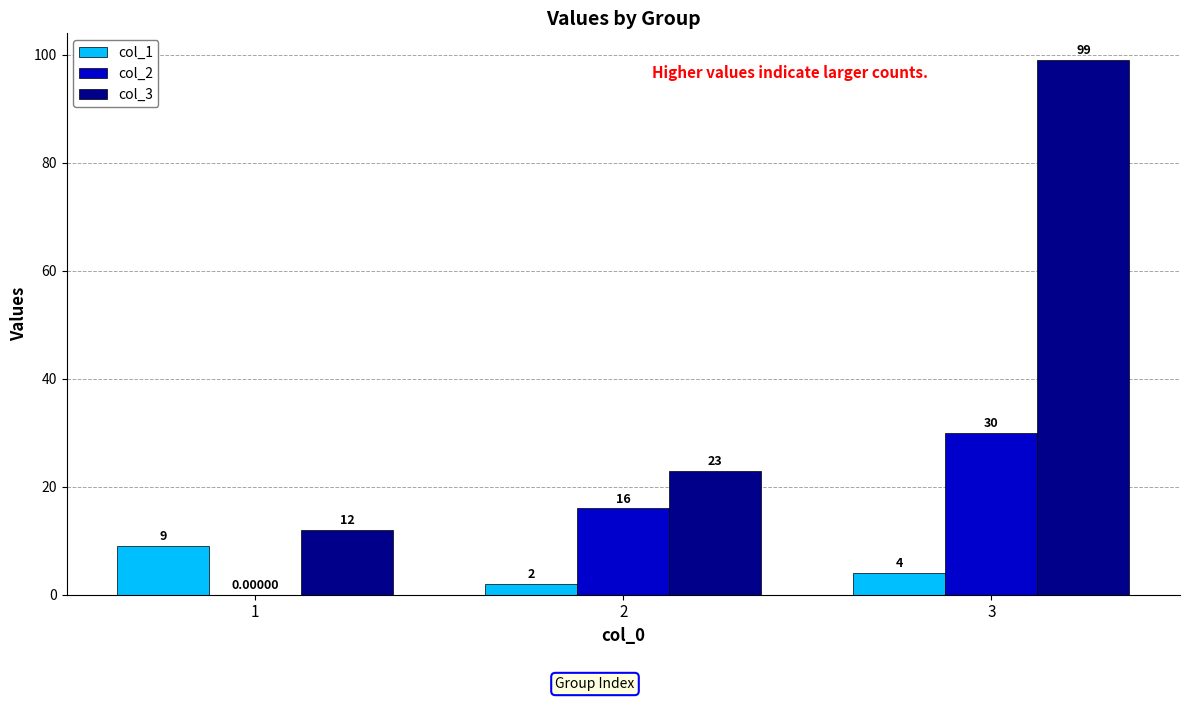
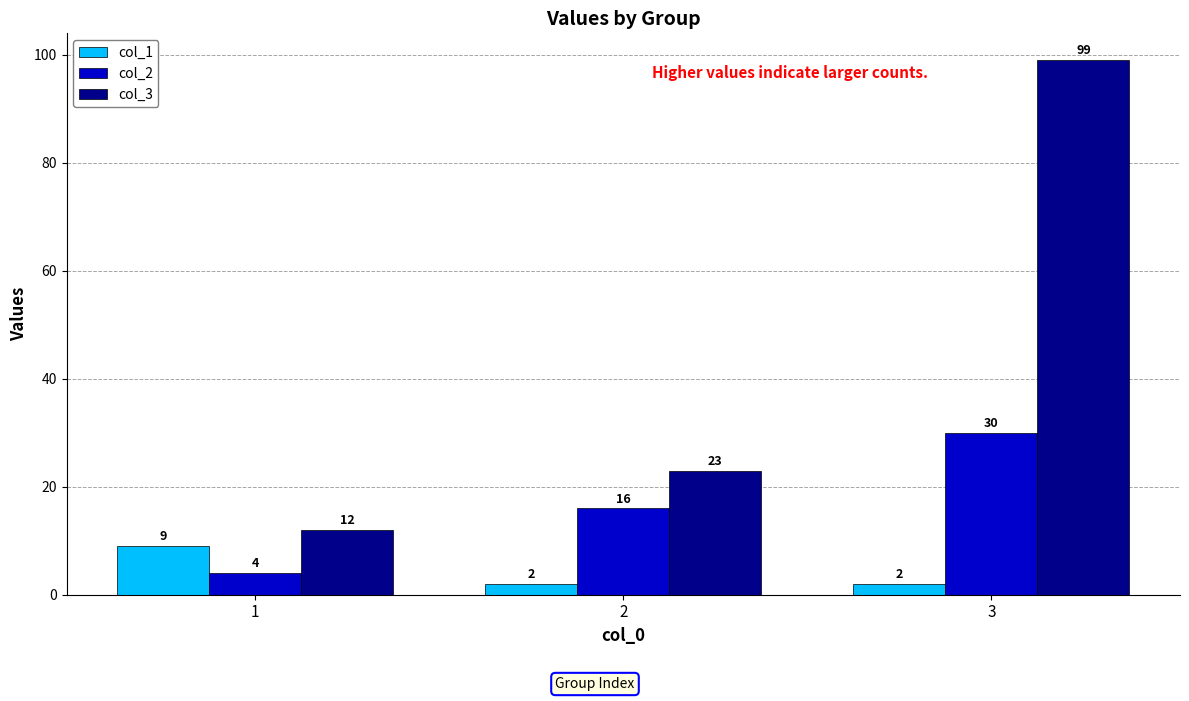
col_2, 1: 0.00000 -> 4
col_1, 3: 4 -> 2
